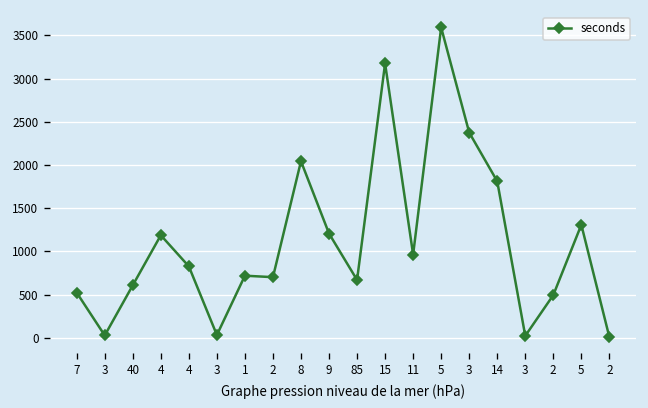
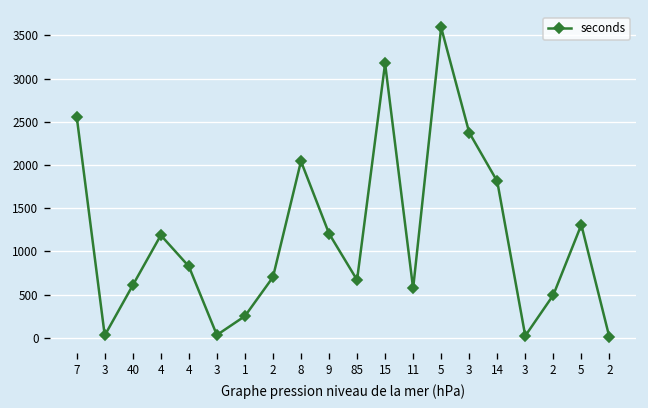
7: 500 -> 2600
1: 700 -> 300
11: 1000 -> 600
